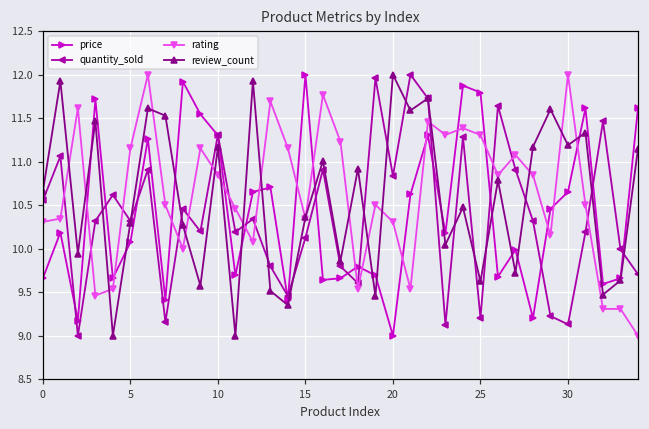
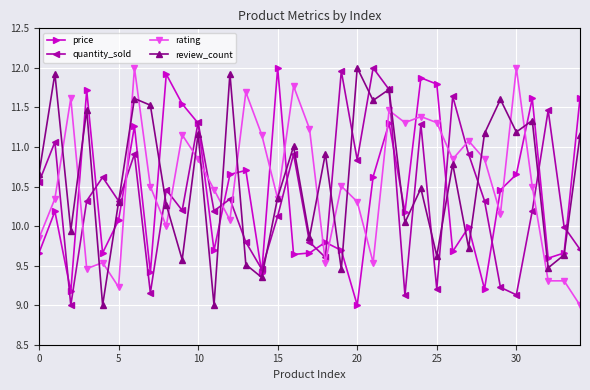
rating, 0: 10.3 -> 9.8
rating, 5: 11.2 -> 9.2
